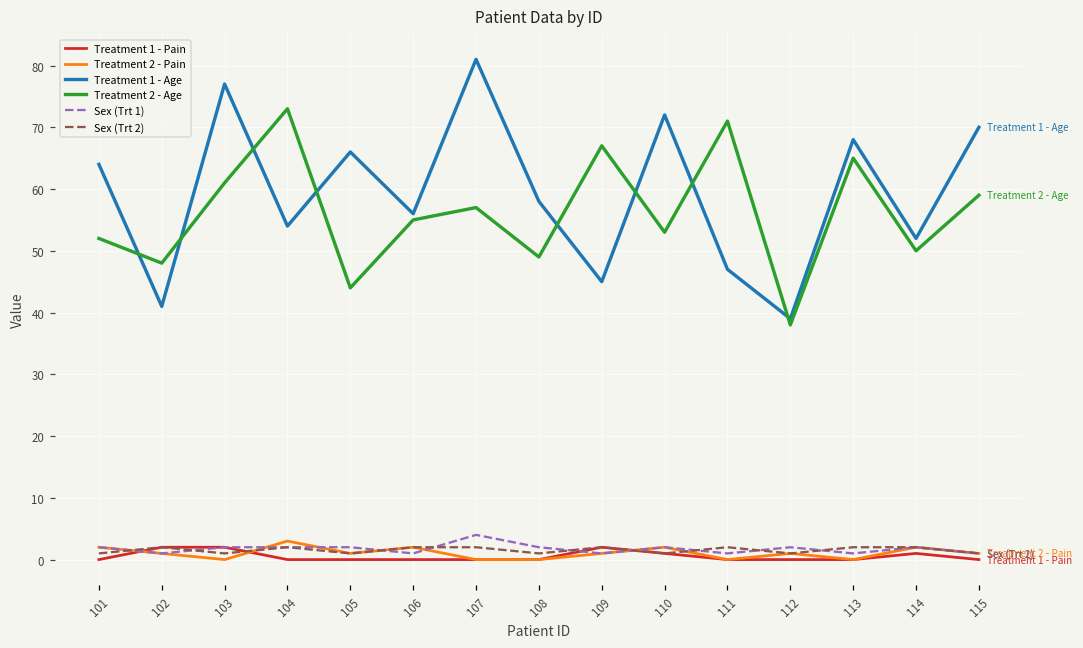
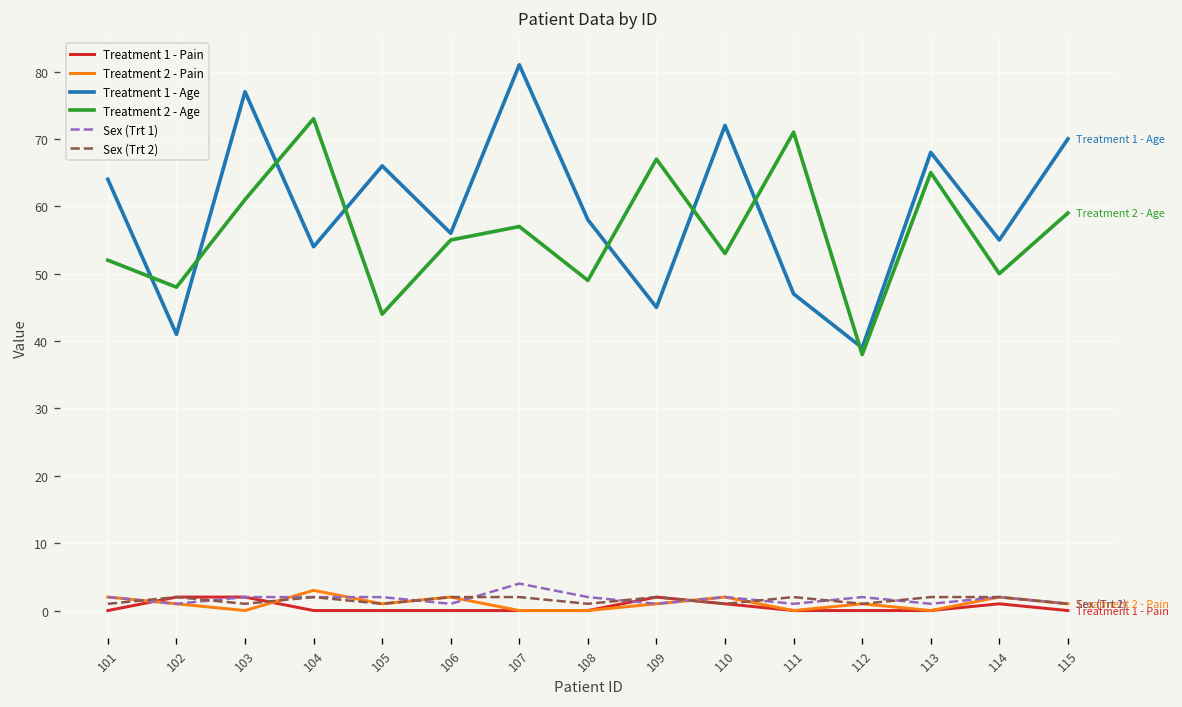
Treatment 1 - Age, 114: 52 -> 55
